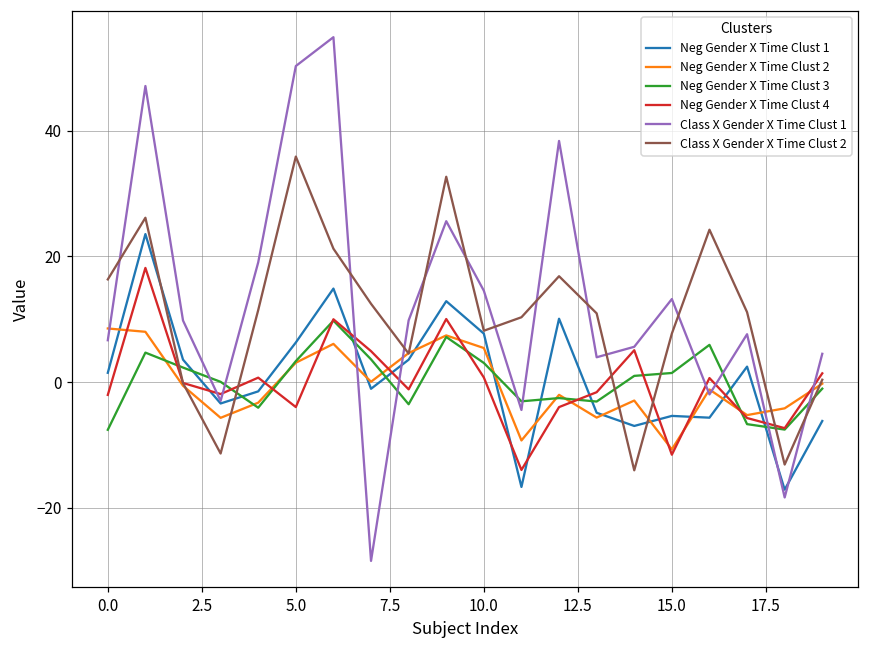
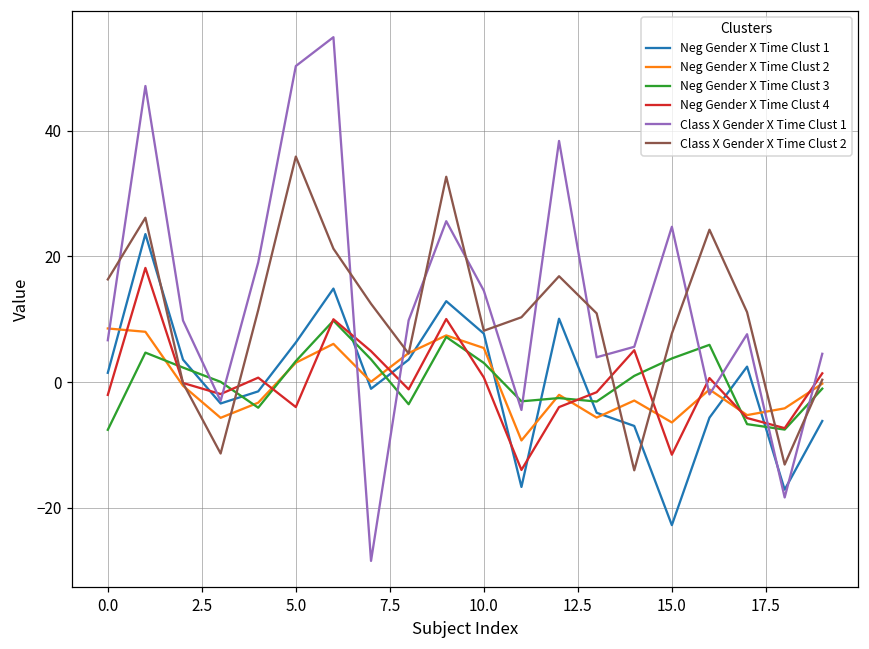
Neg Gender X Time Clust 1, 15.0: -5 -> -23
Neg Gender X Time Clust 2, 15.0: -11 -> -6
Neg Gender X Time Clust 3, 15.0: 1 -> 4
Class X Gender X Time Clust 1, 15.0: 13 -> 25
